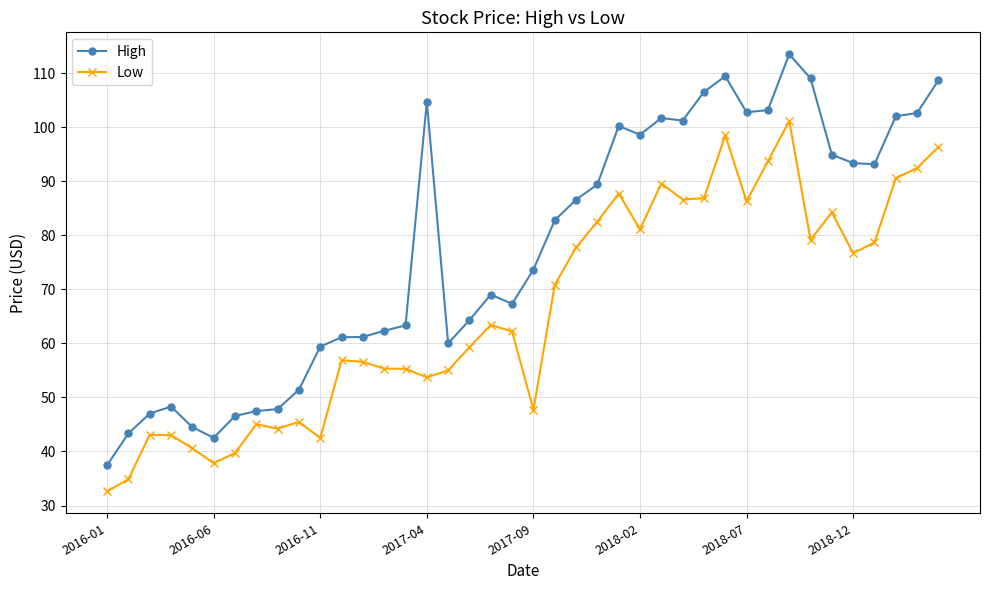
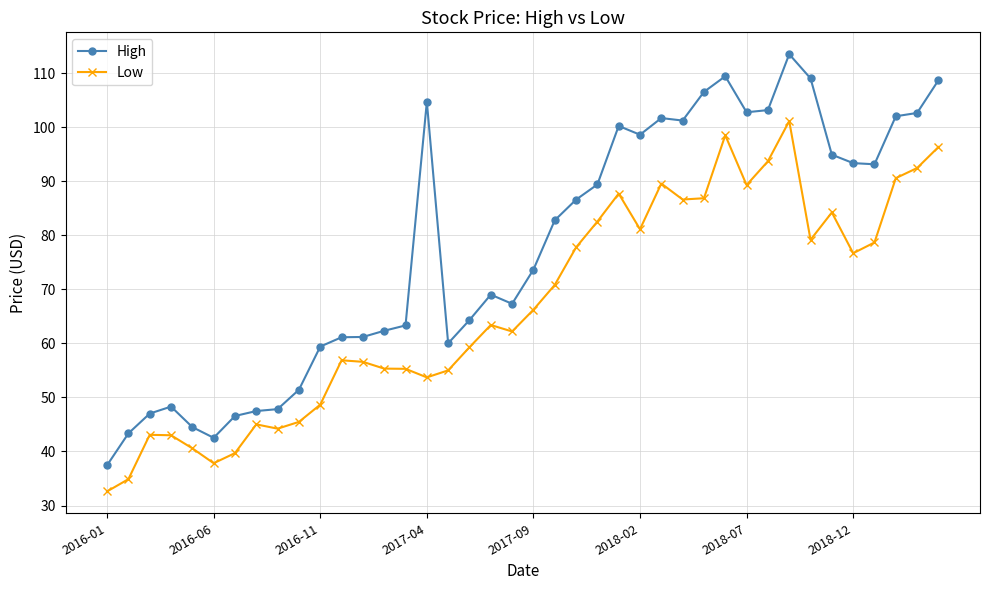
Low, 2016-11: 42 -> 49
Low, 2017-09: 48 -> 66
Low, 2018-07: 86 -> 89
